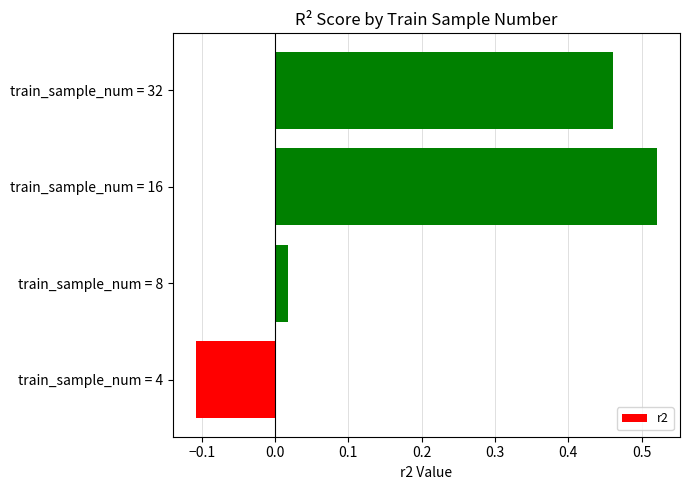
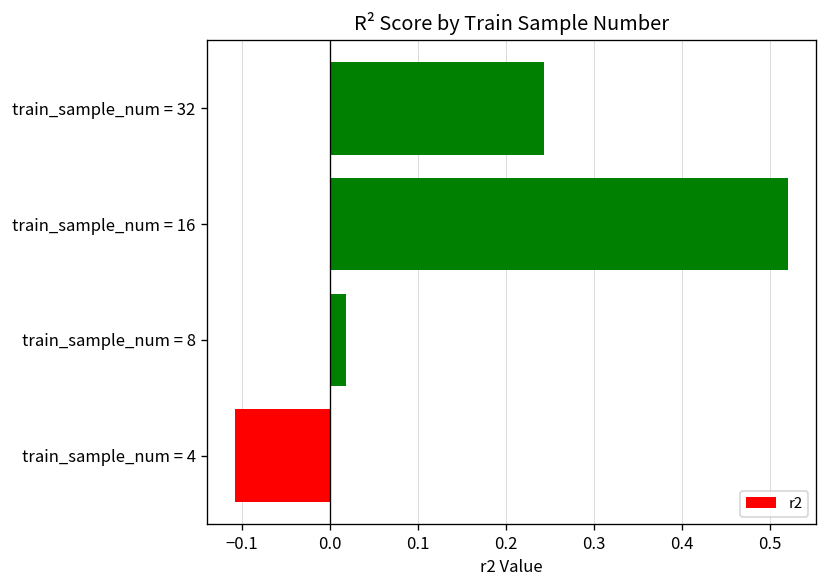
train_sample_num = 32: 0.46 -> 0.24
